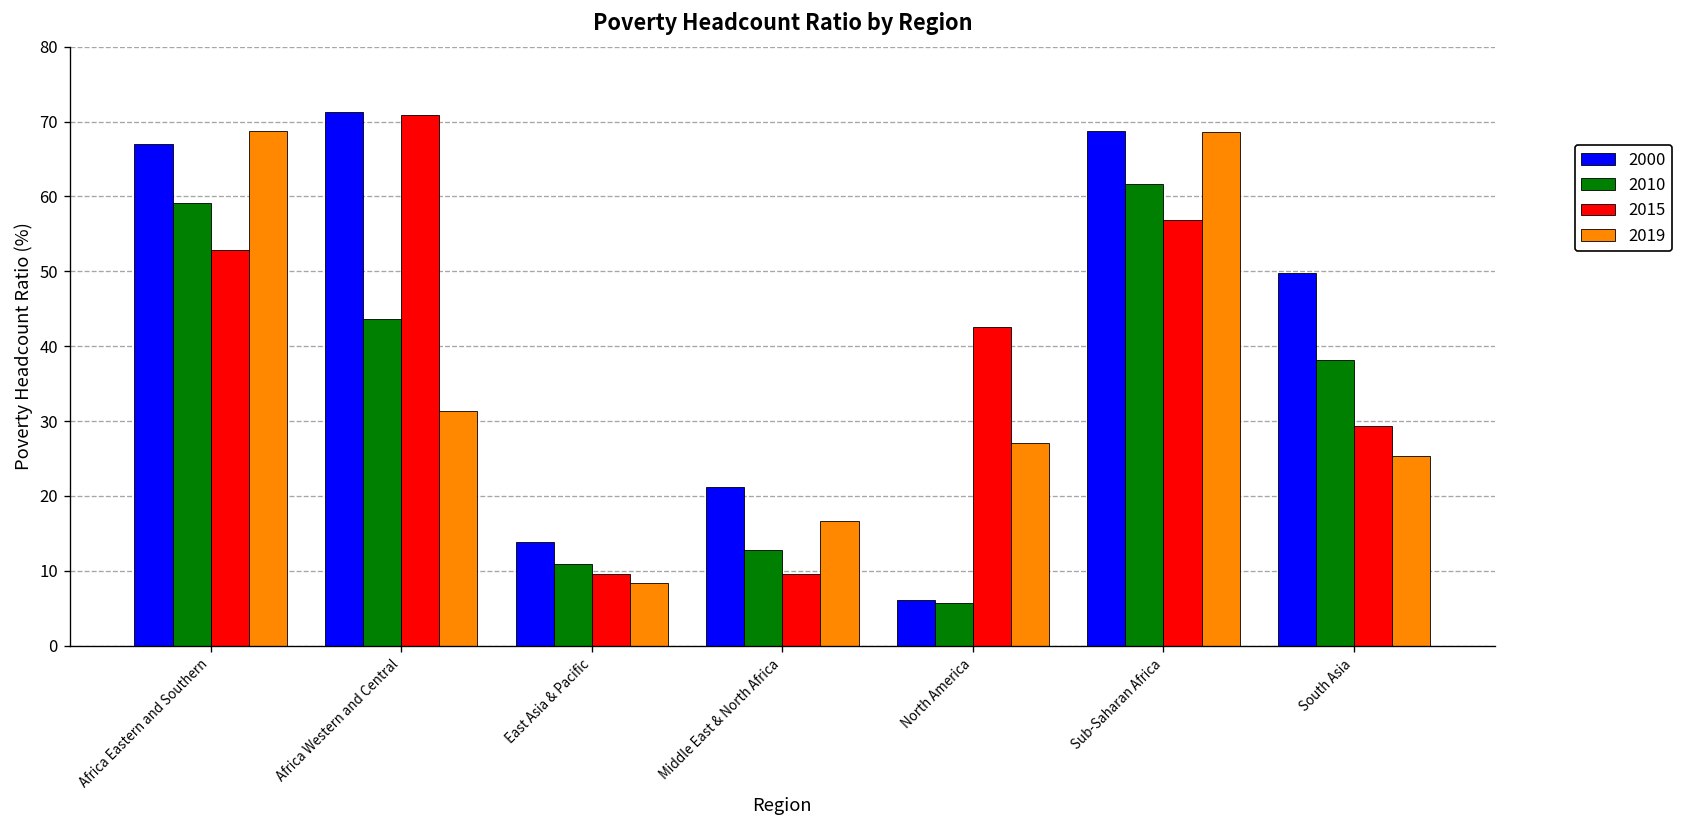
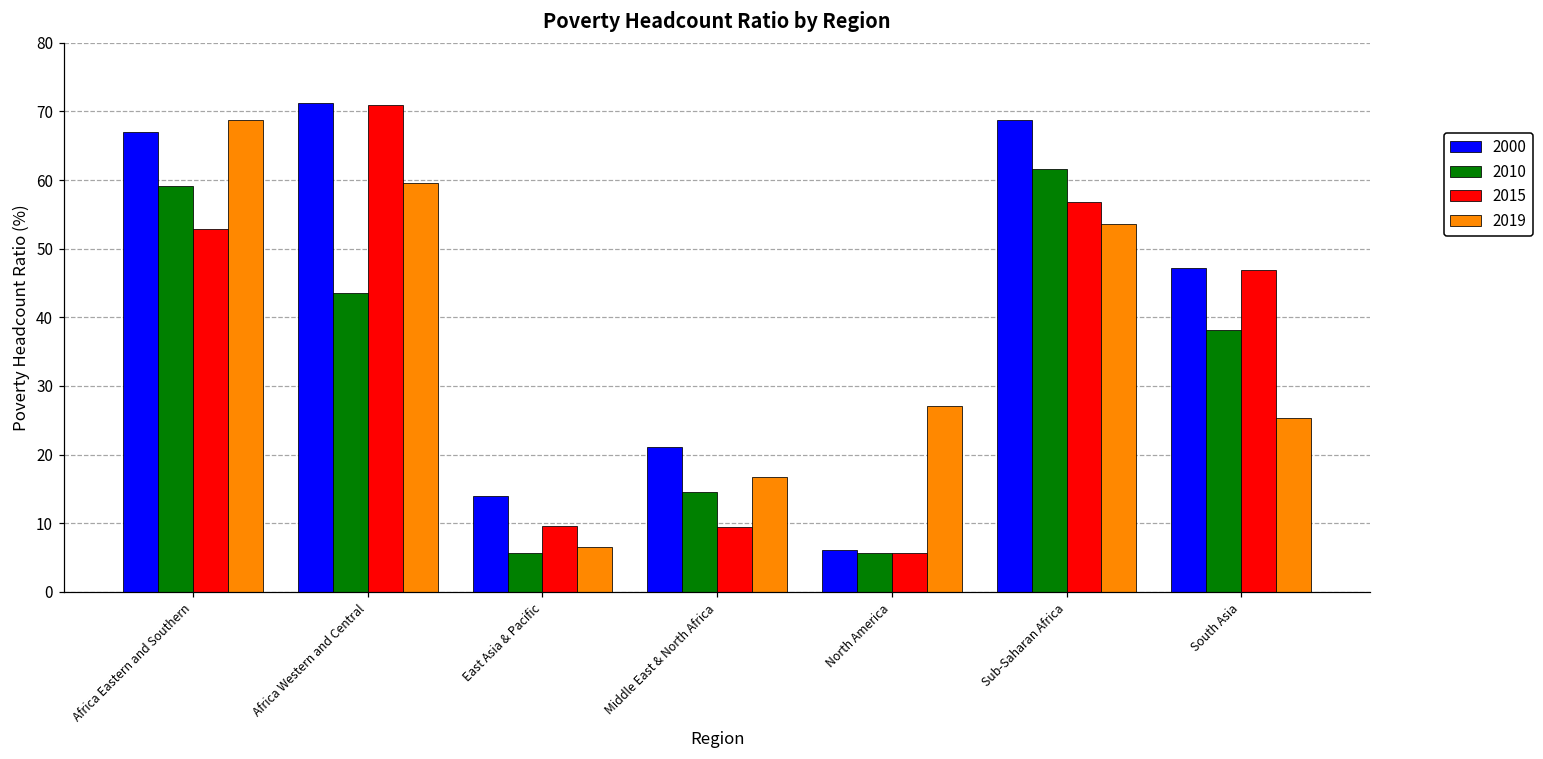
2019, Africa Western and Central: 31 -> 60
2010, East Asia & Pacific: 11 -> 6
2019, East Asia & Pacific: 8 -> 7
2010, Middle East & North Africa: 13 -> 14
2015, North America: 43 -> 6
2019, Sub-Saharan Africa: 69 -> 54
2000, South Asia: 50 -> 47
2015, South Asia: 29 -> 47
